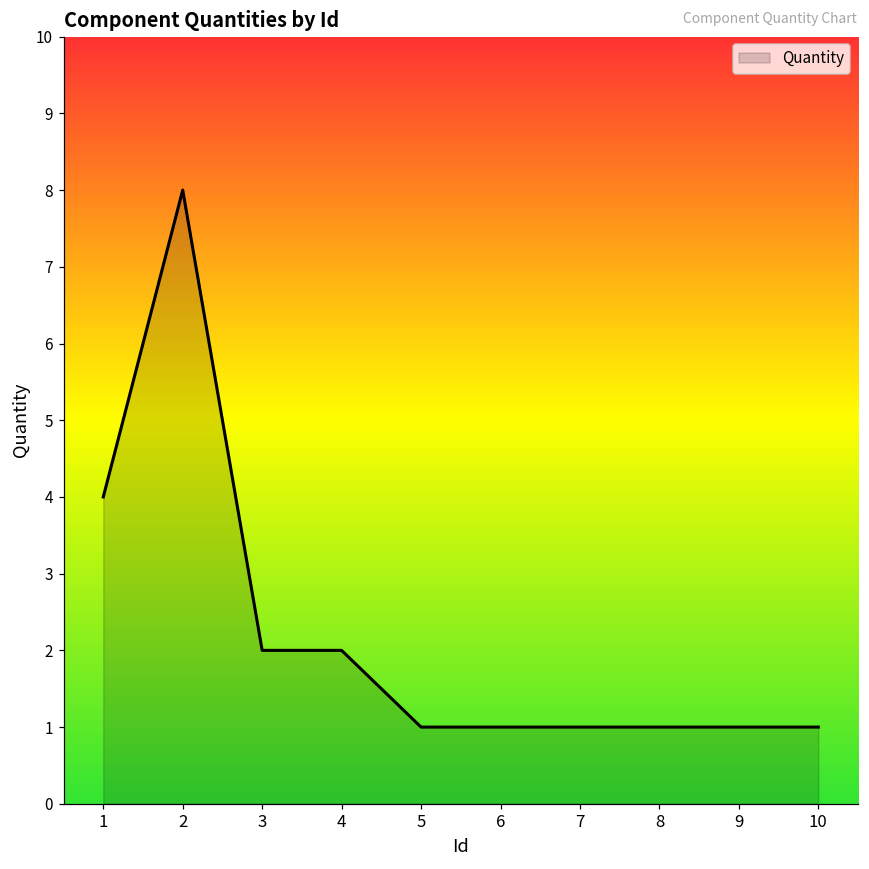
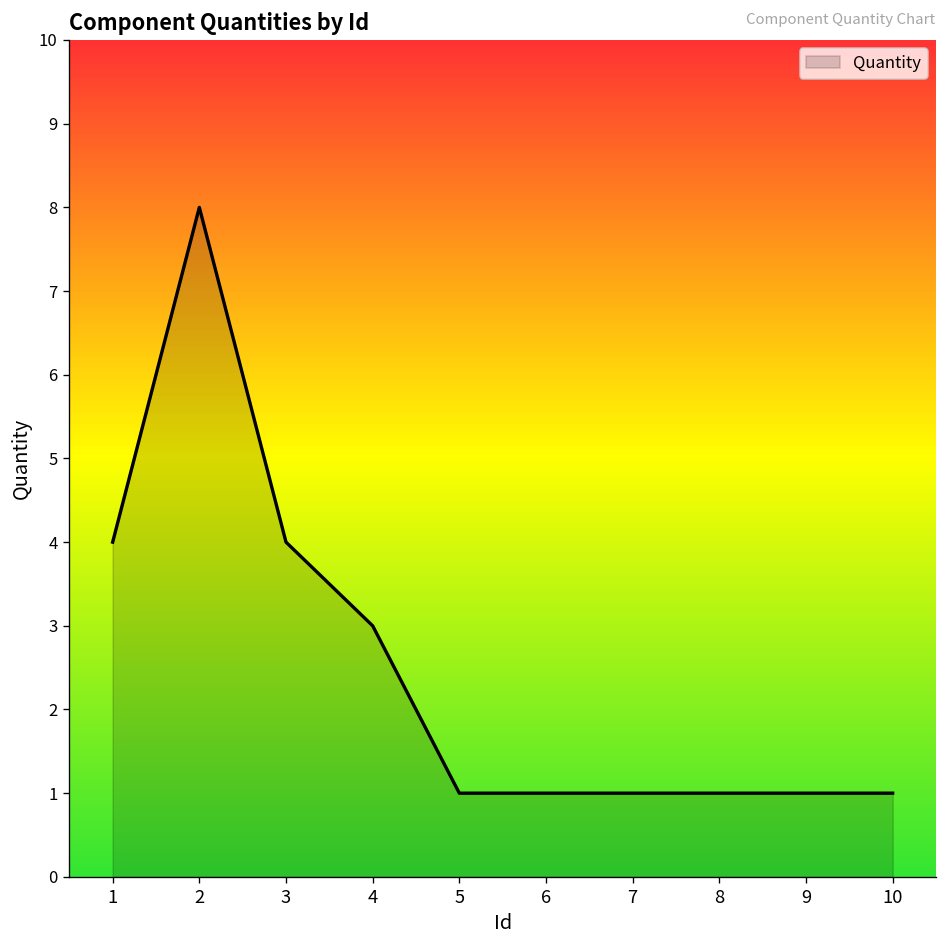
3: 2 -> 4
4: 2 -> 3
